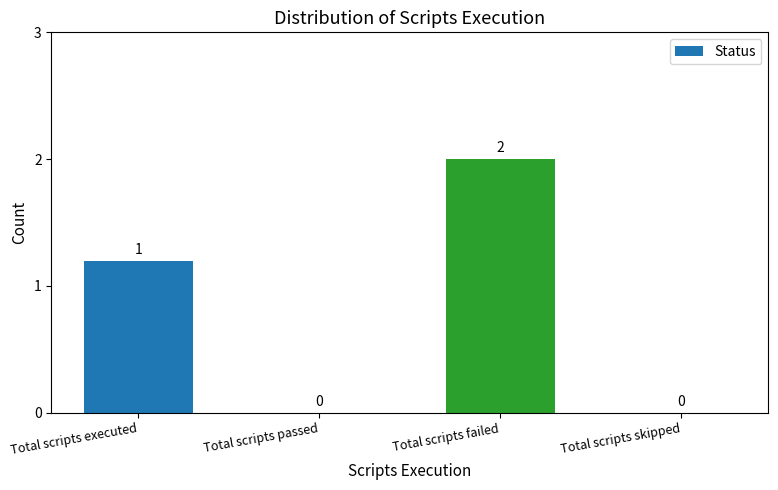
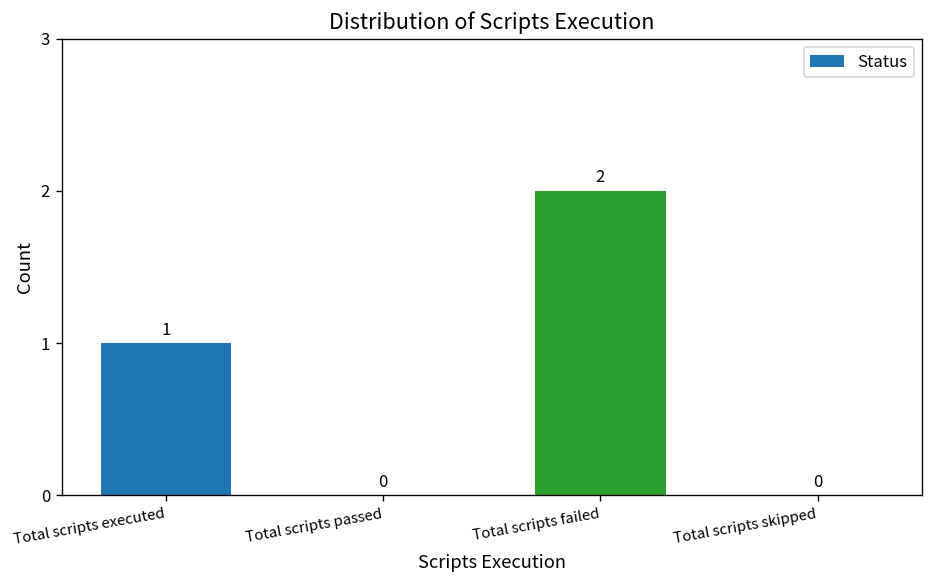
Total scripts executed: 1.2 -> 1.0
